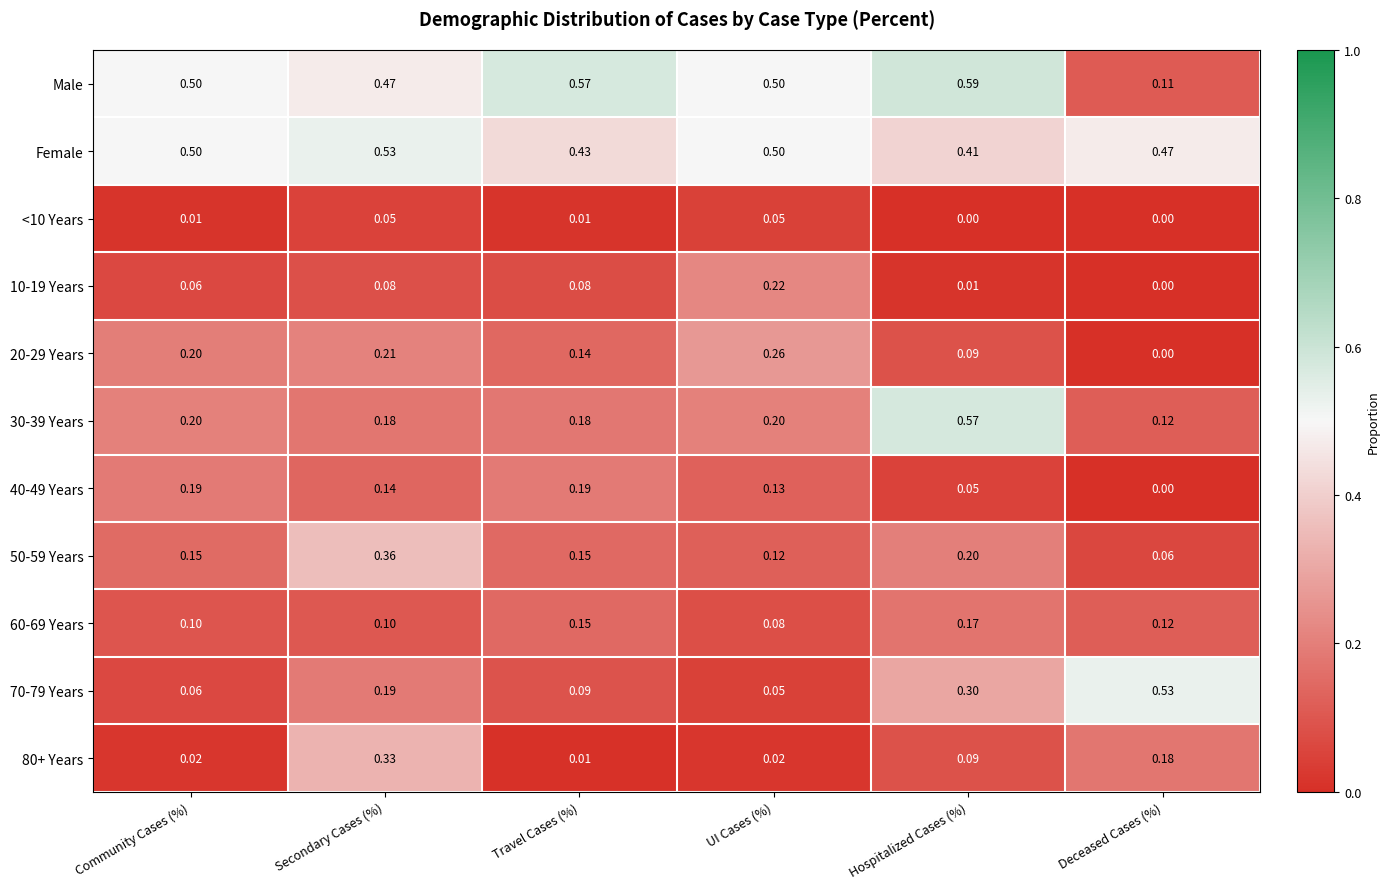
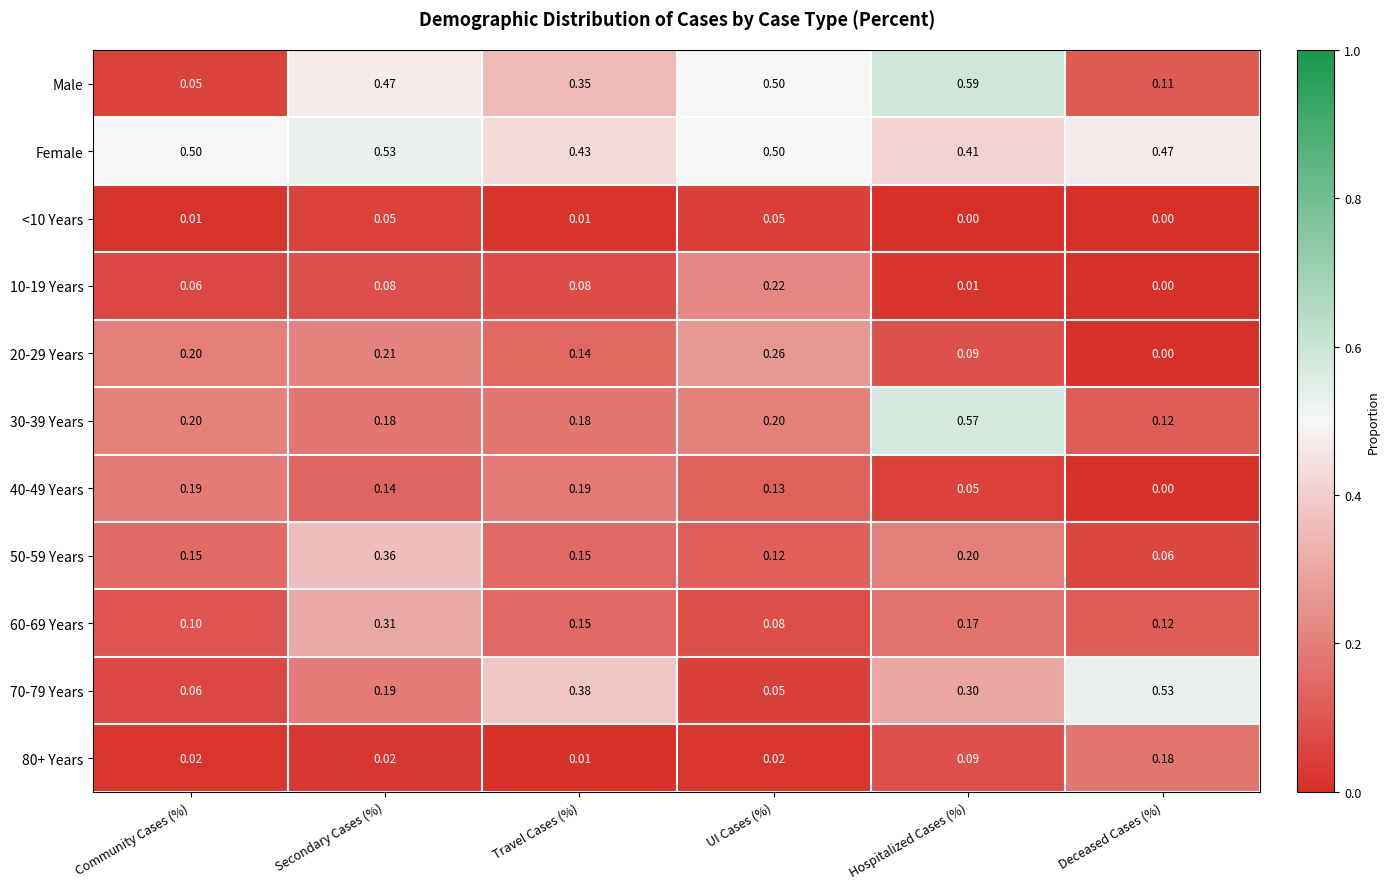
Male, Community Cases (%): 0.50 -> 0.05
Male, Travel Cases (%): 0.57 -> 0.35
60-69 Years, Secondary Cases (%): 0.10 -> 0.31
70-79 Years, Travel Cases (%): 0.09 -> 0.38
80+ Years, Secondary Cases (%): 0.33 -> 0.02
